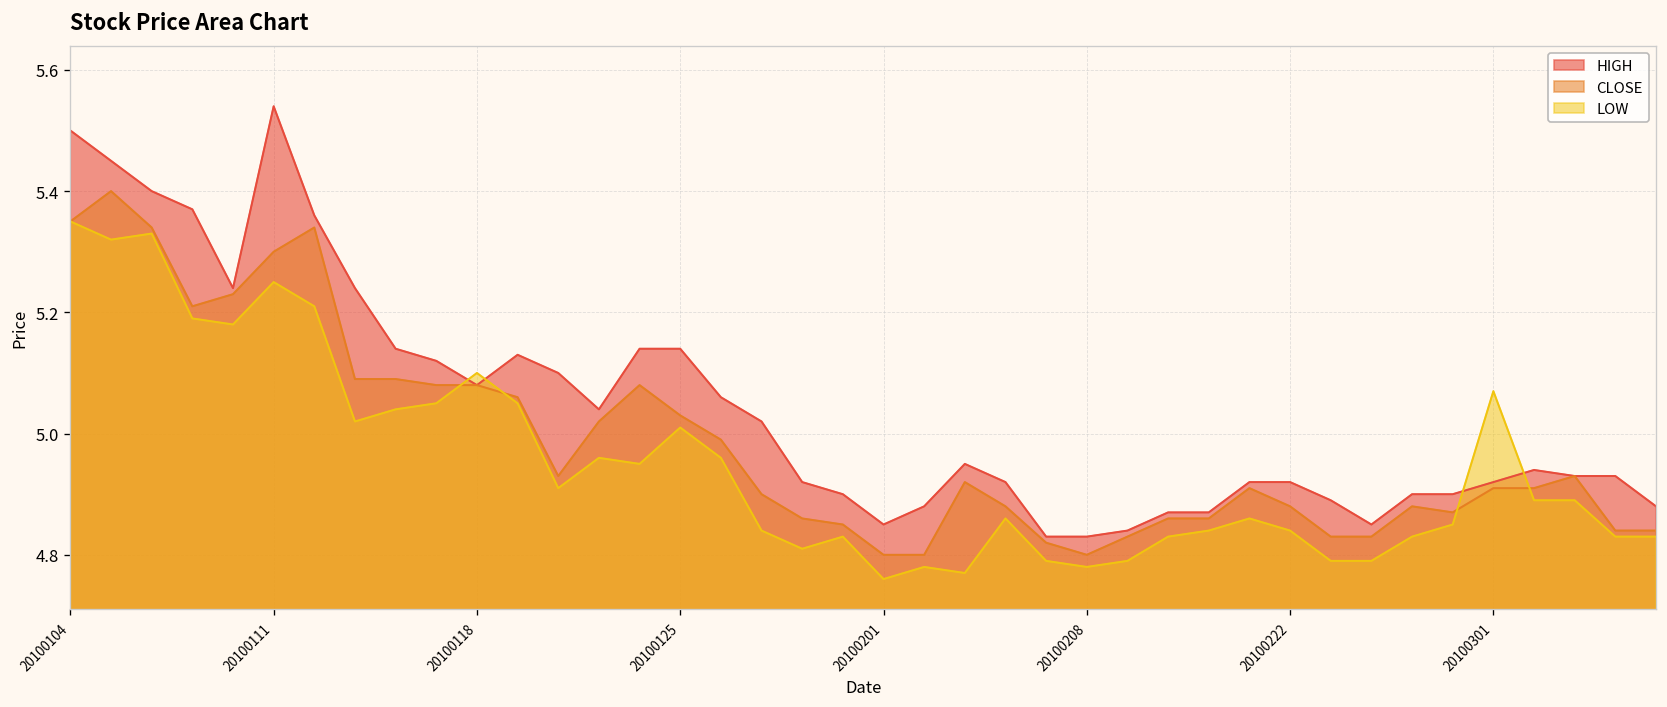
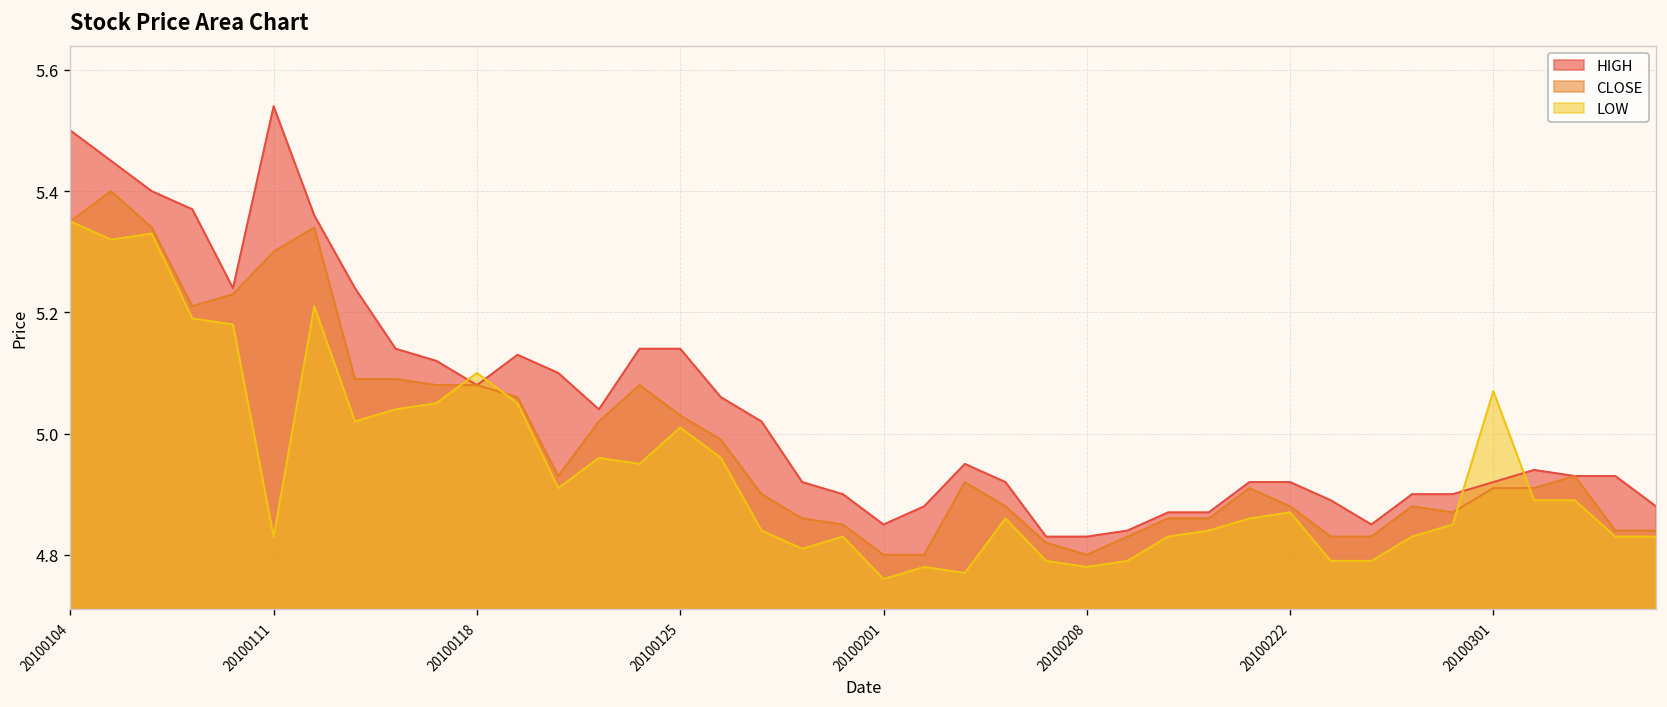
LOW, 20100111: 5.25 -> 4.83
LOW, 20100222: 4.84 -> 4.87
